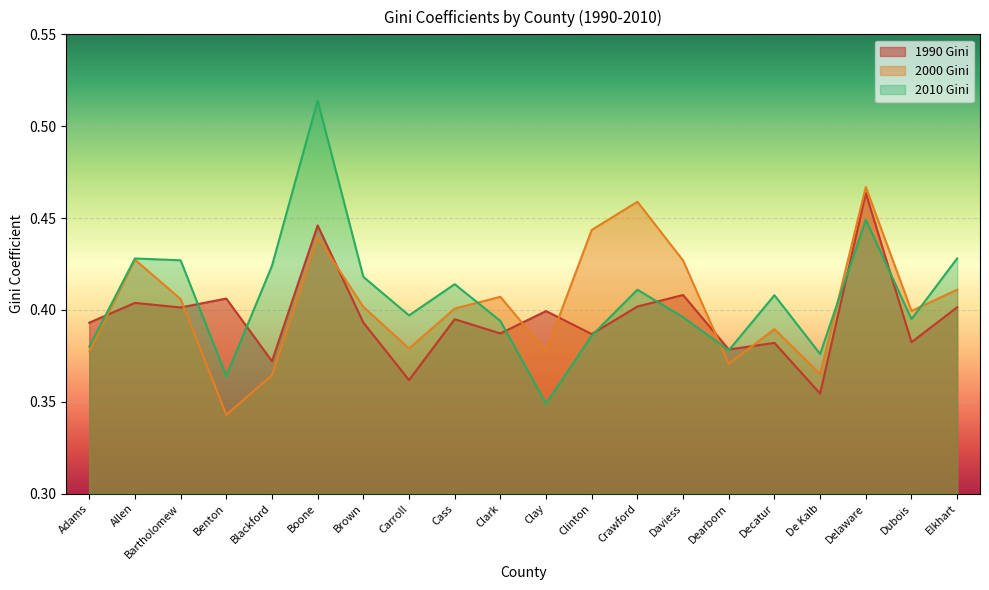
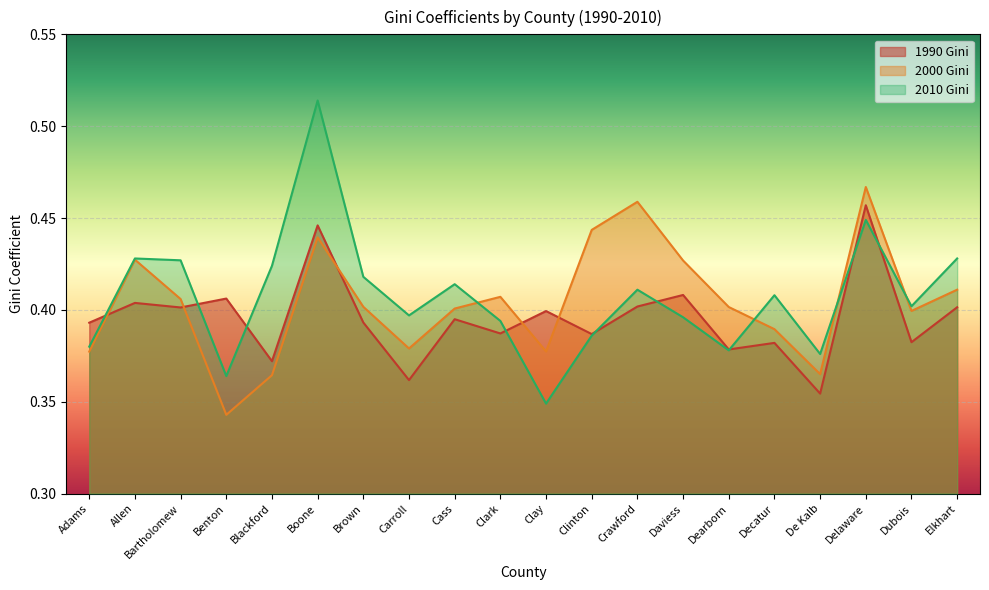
2000 Gini, Dearborn: 0.371 -> 0.402
1990 Gini, Delaware: 0.464 -> 0.457
2010 Gini, Dubois: 0.395 -> 0.402
